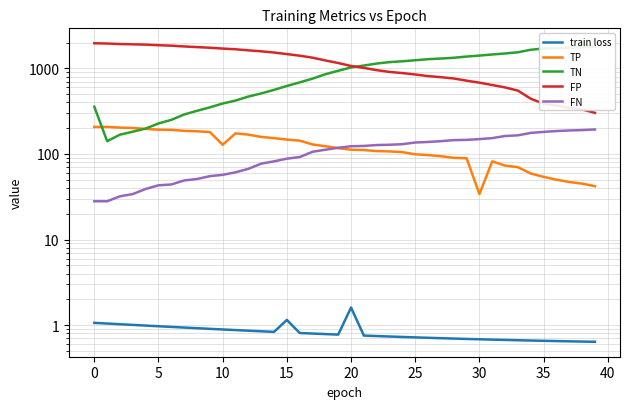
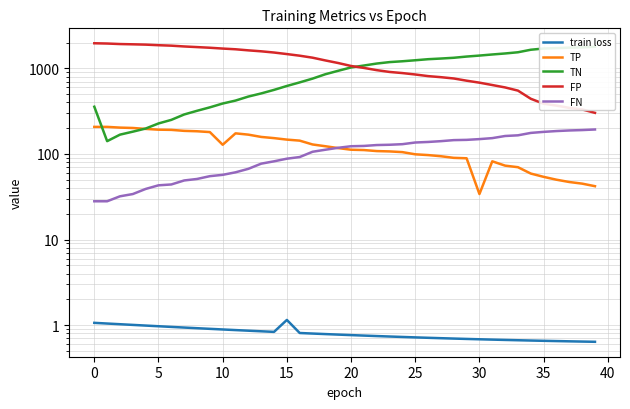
train loss, 20: 1.6 -> 0.8
